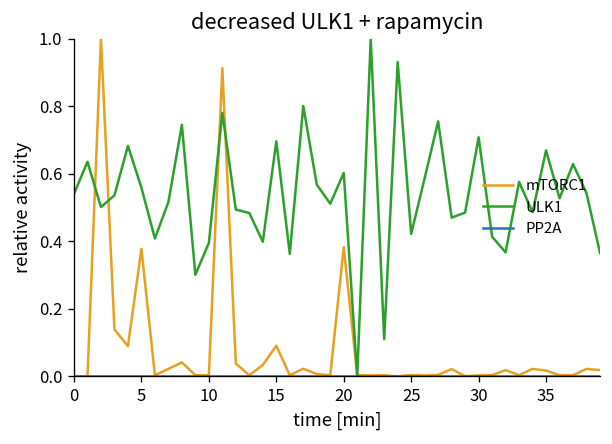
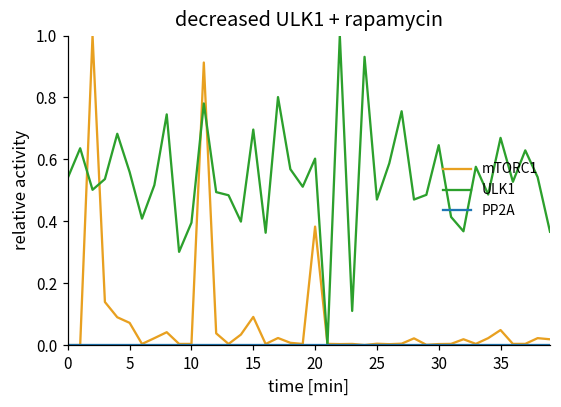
mTORC1, 5: 0.38 -> 0.07
ULK1, 25: 0.42 -> 0.47
ULK1, 30: 0.71 -> 0.65
mTORC1, 35: 0.02 -> 0.05
